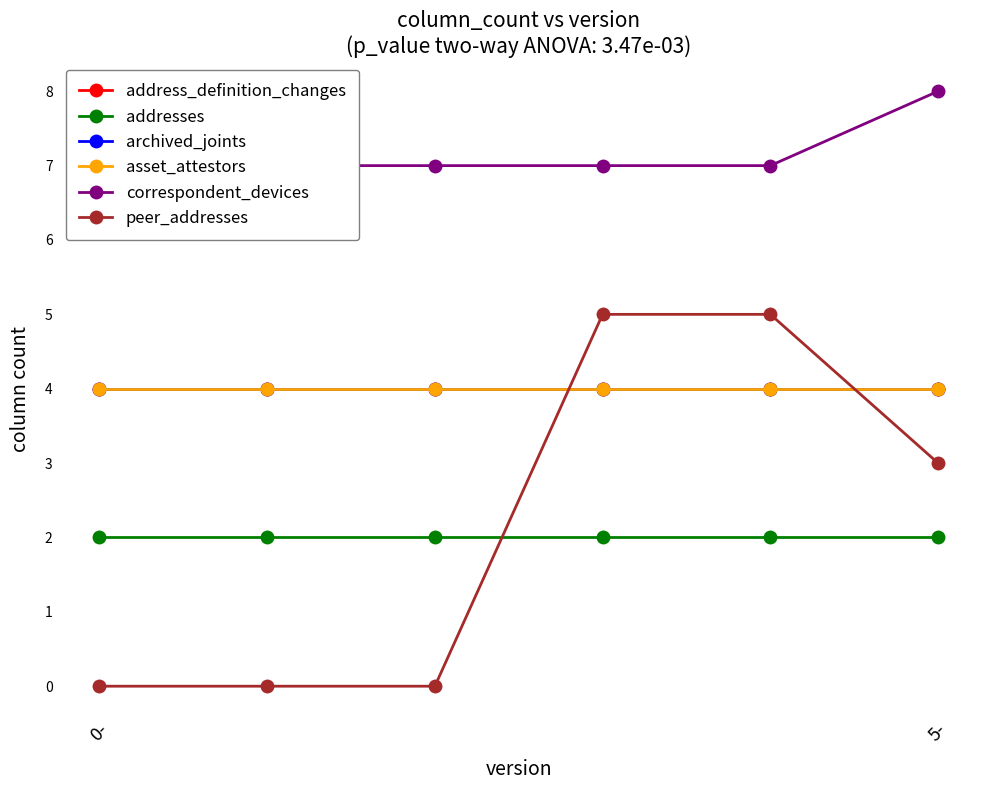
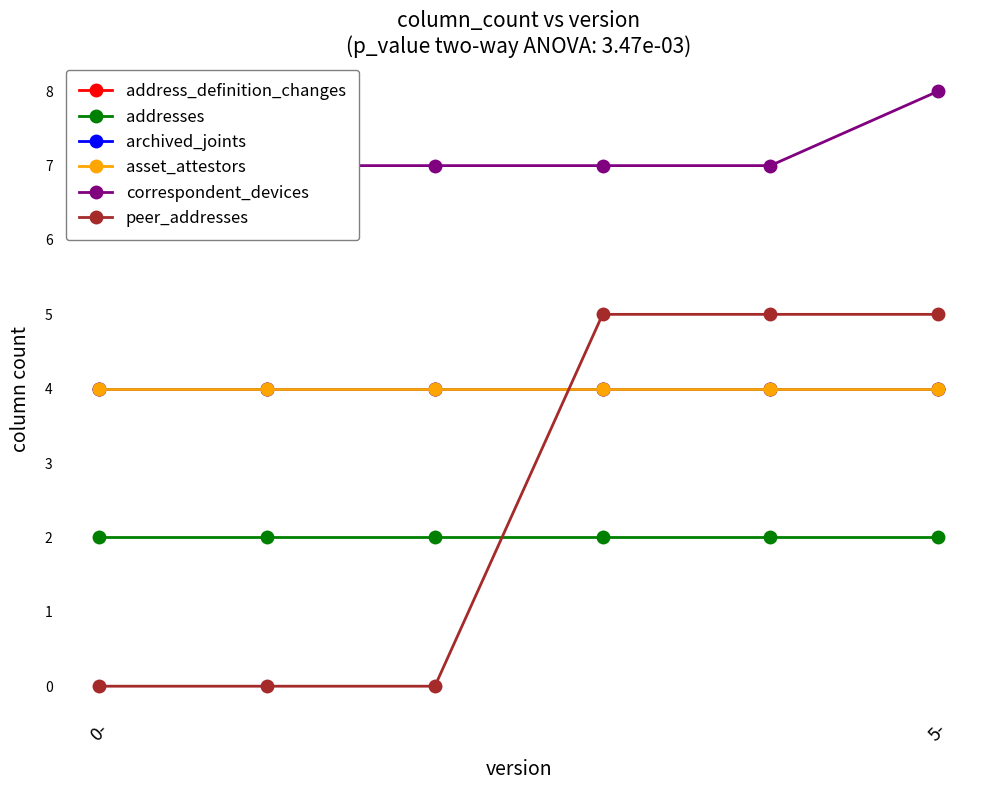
peer_addresses, 5-: 3 -> 5
